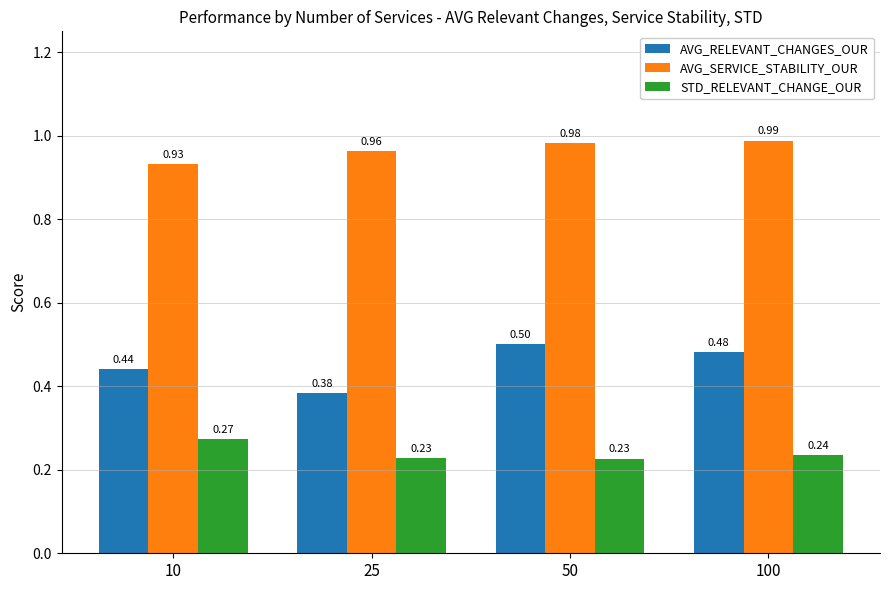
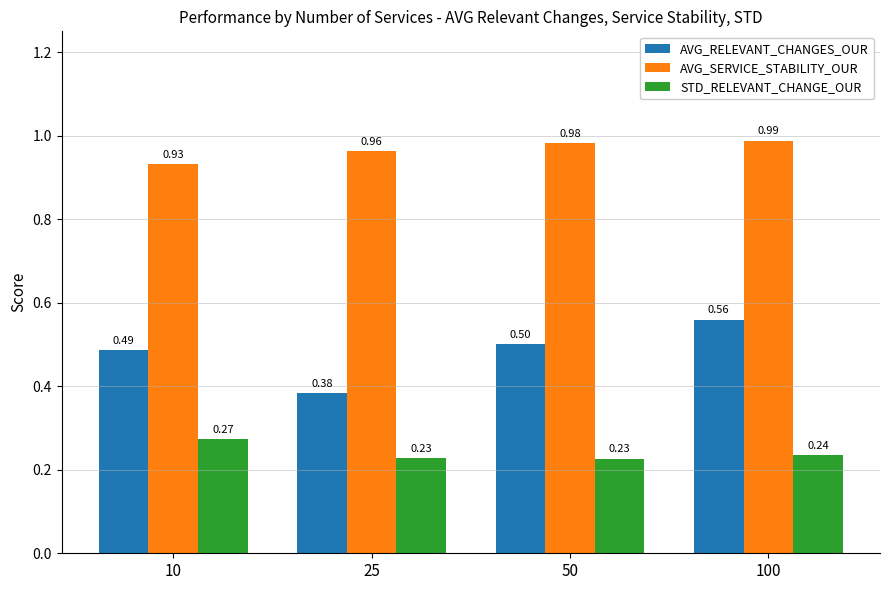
AVG_RELEVANT_CHANGES_OUR, 10: 0.44 -> 0.49
AVG_RELEVANT_CHANGES_OUR, 100: 0.48 -> 0.56
